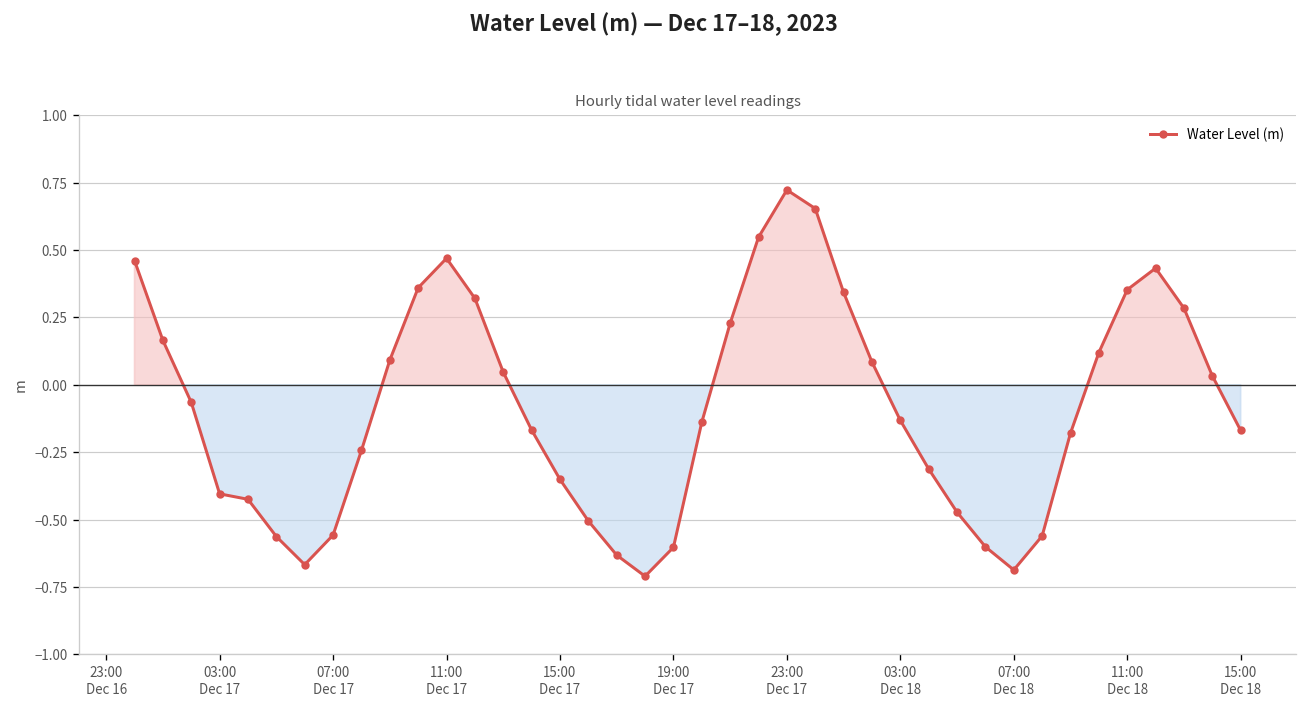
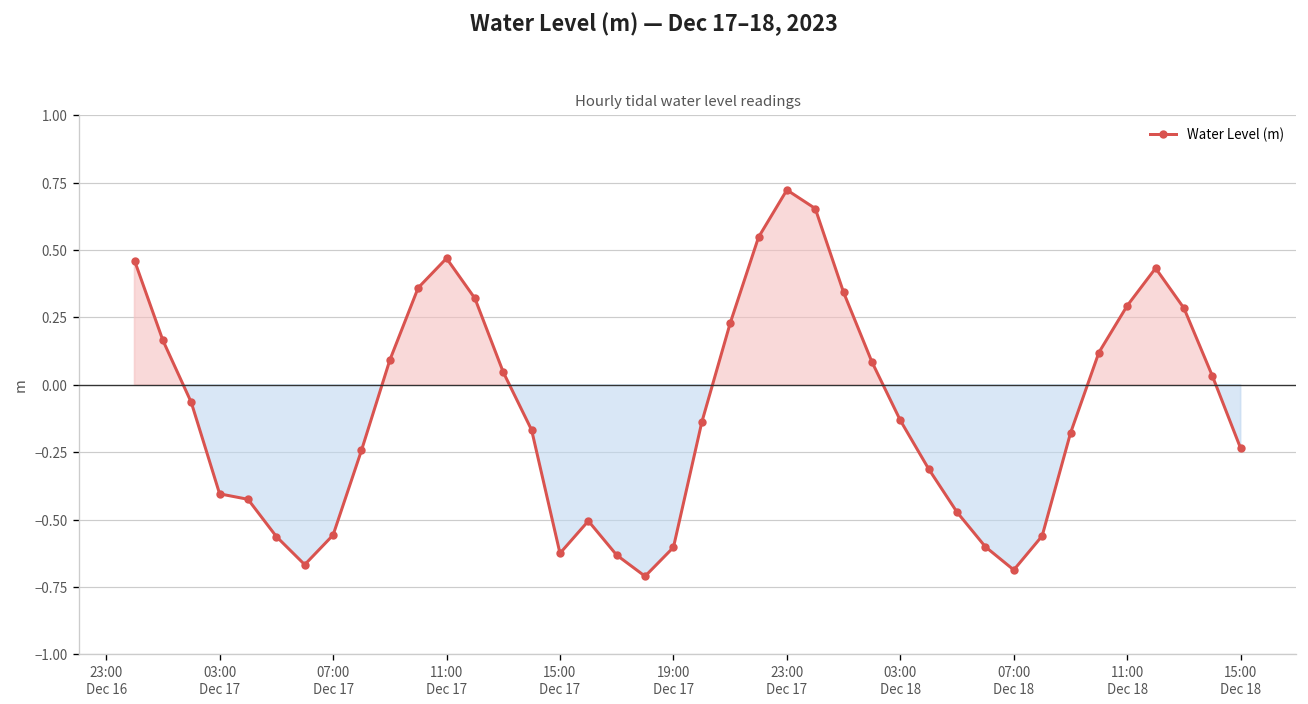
15:00 Dec 17: -0.35 -> -0.62
11:00 Dec 18: 0.35 -> 0.29
15:00 Dec 18: -0.17 -> -0.24
